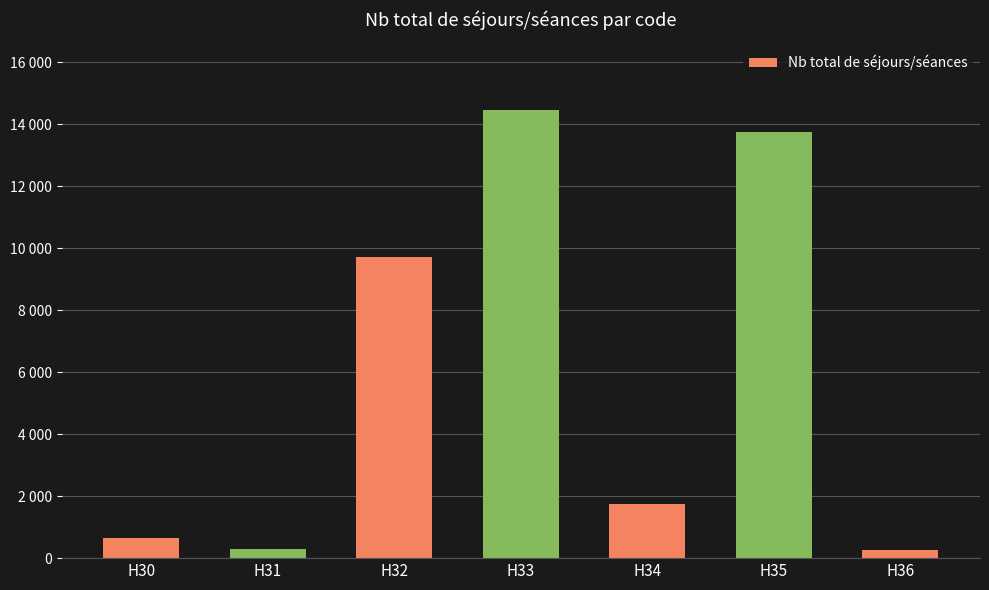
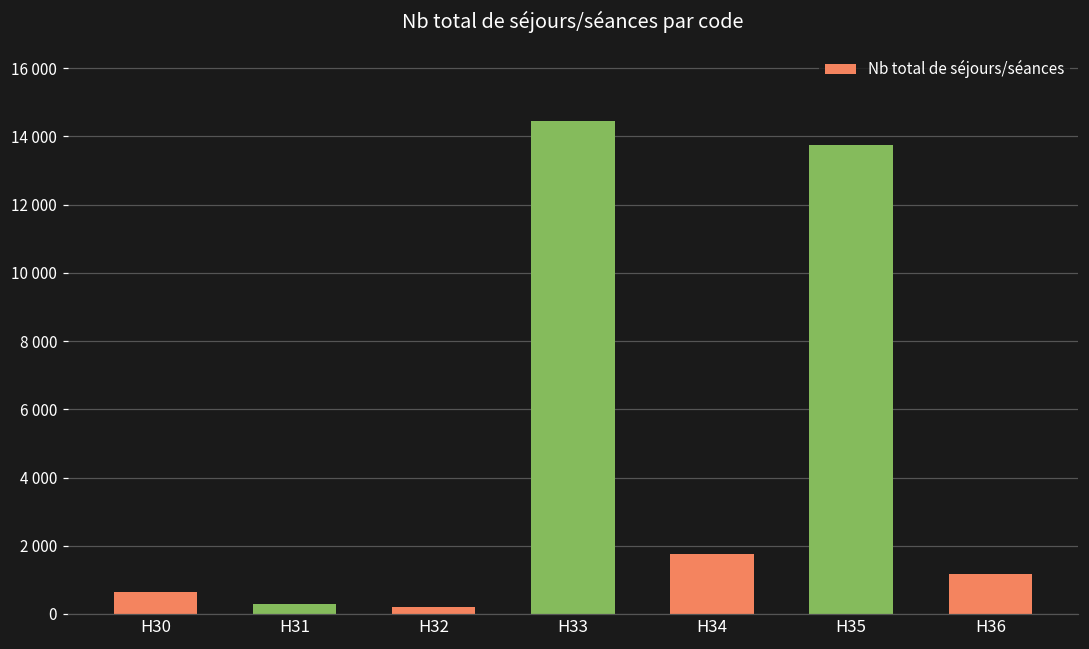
H32: 9700 -> 200
H36: 300 -> 1200
